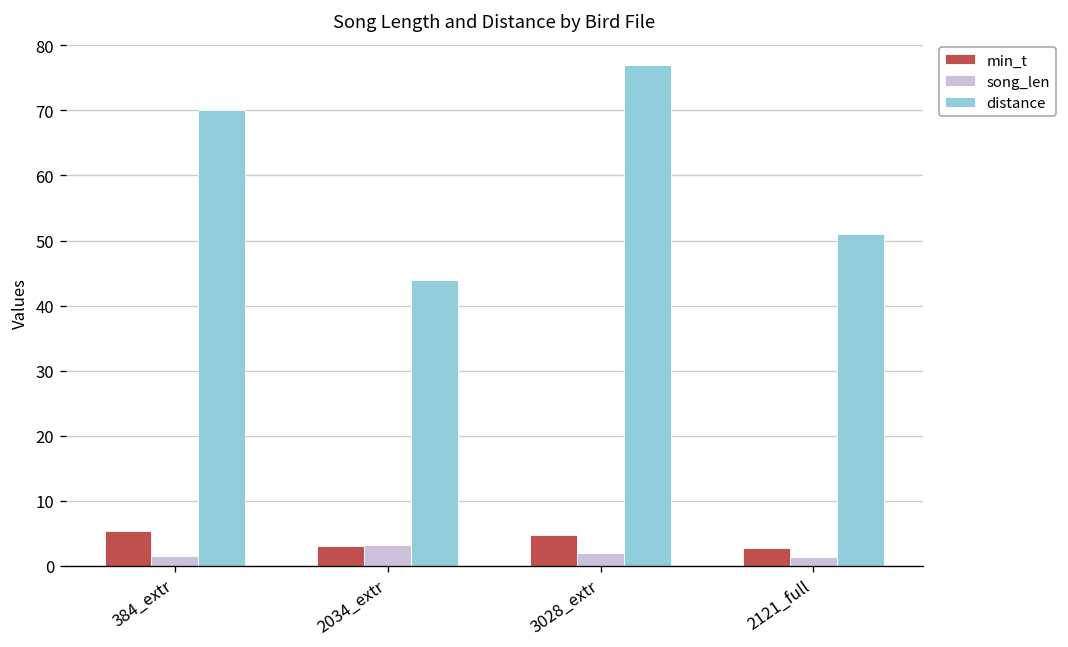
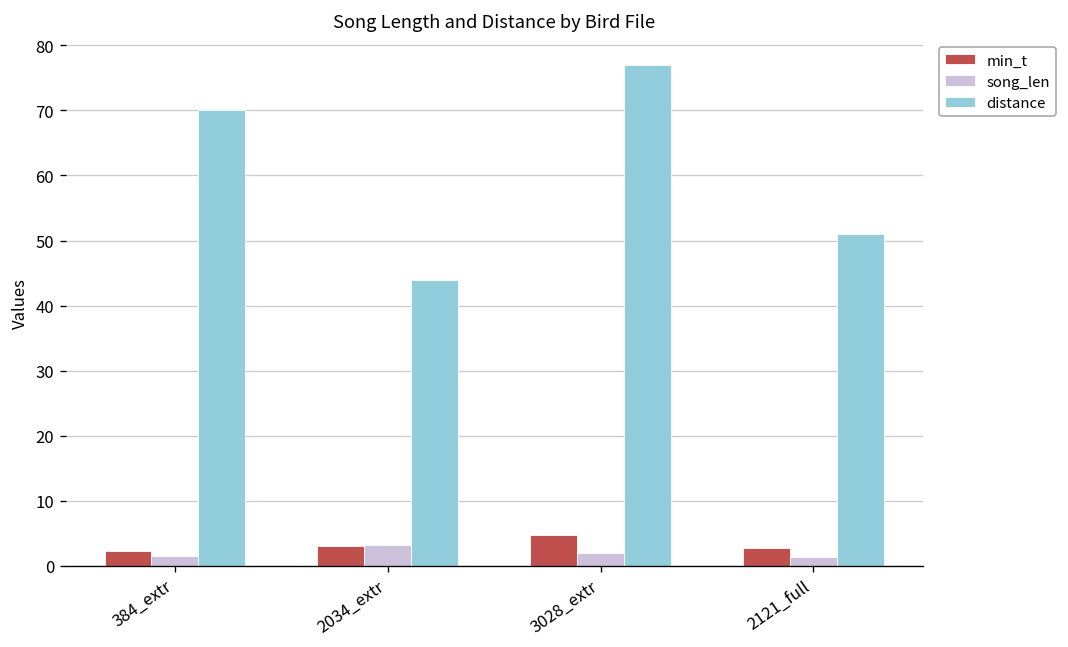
min_t, 384_extr: 5 -> 2
